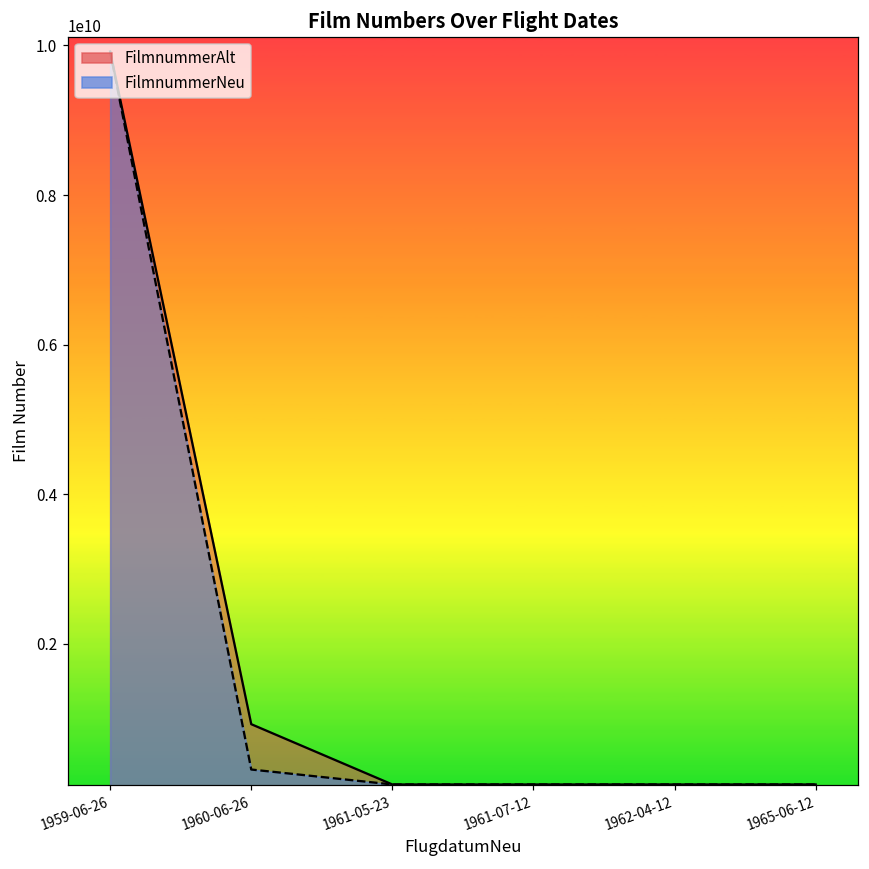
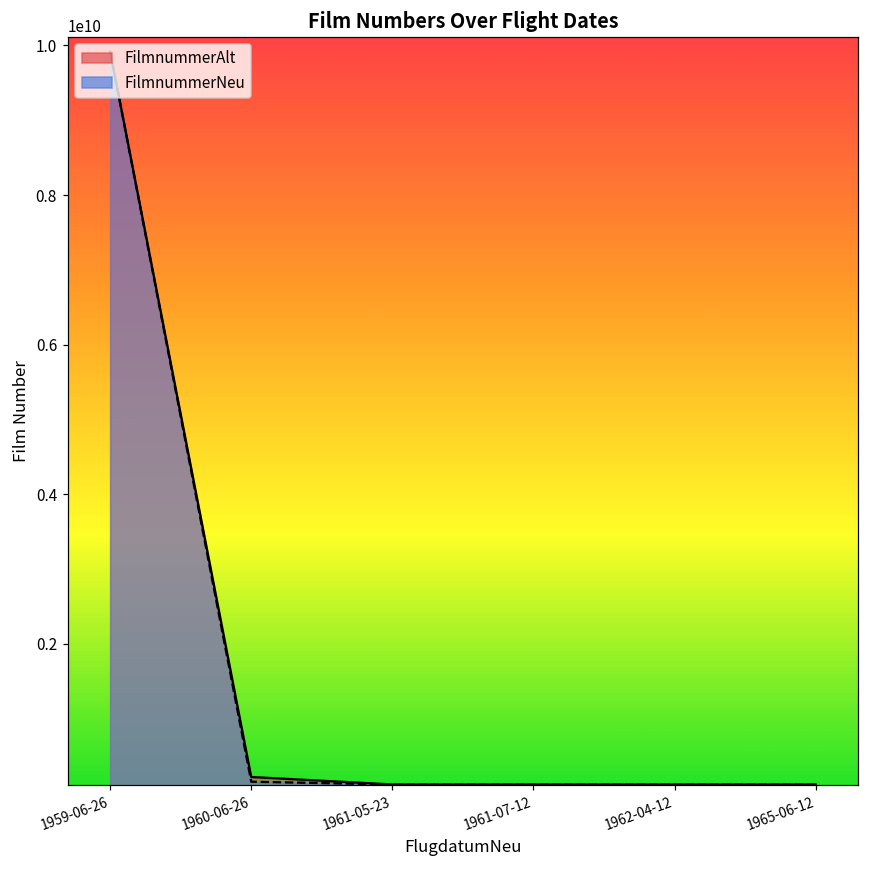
FilmnummerAlt, 1960-06-26: 900000000 -> 200000000
FilmnummerNeu, 1960-06-26: 300000000 -> 200000000
